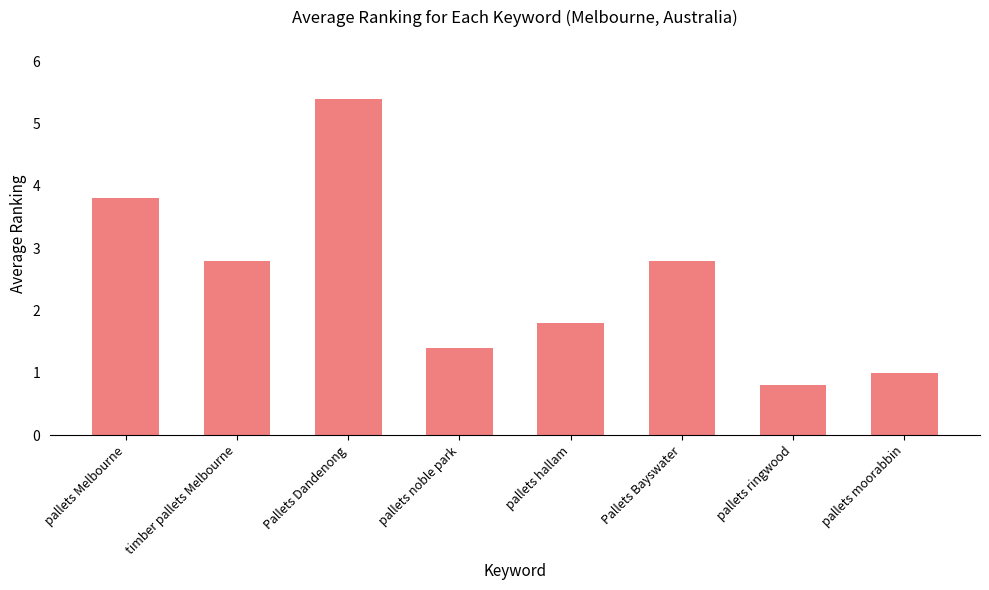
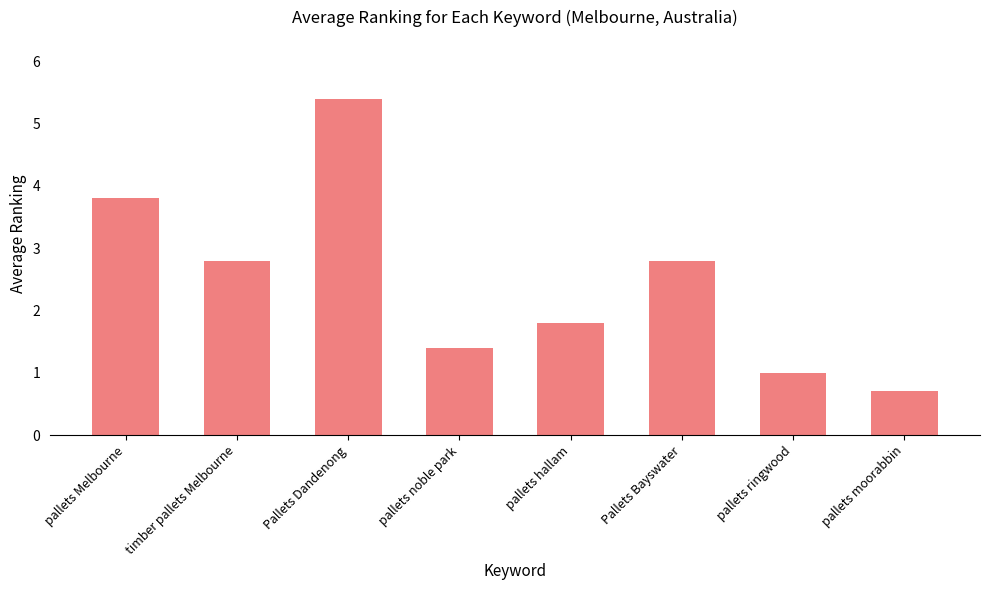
pallets ringwood: 0.8 -> 1.0
pallets moorabbin: 1.0 -> 0.7
